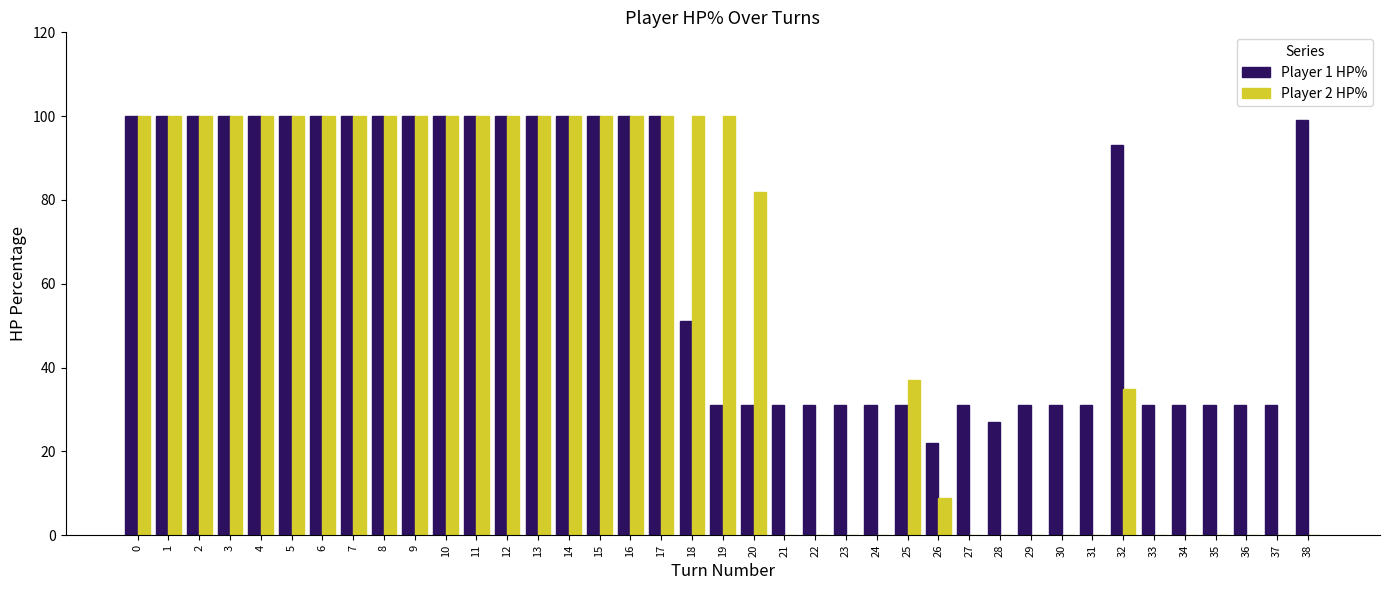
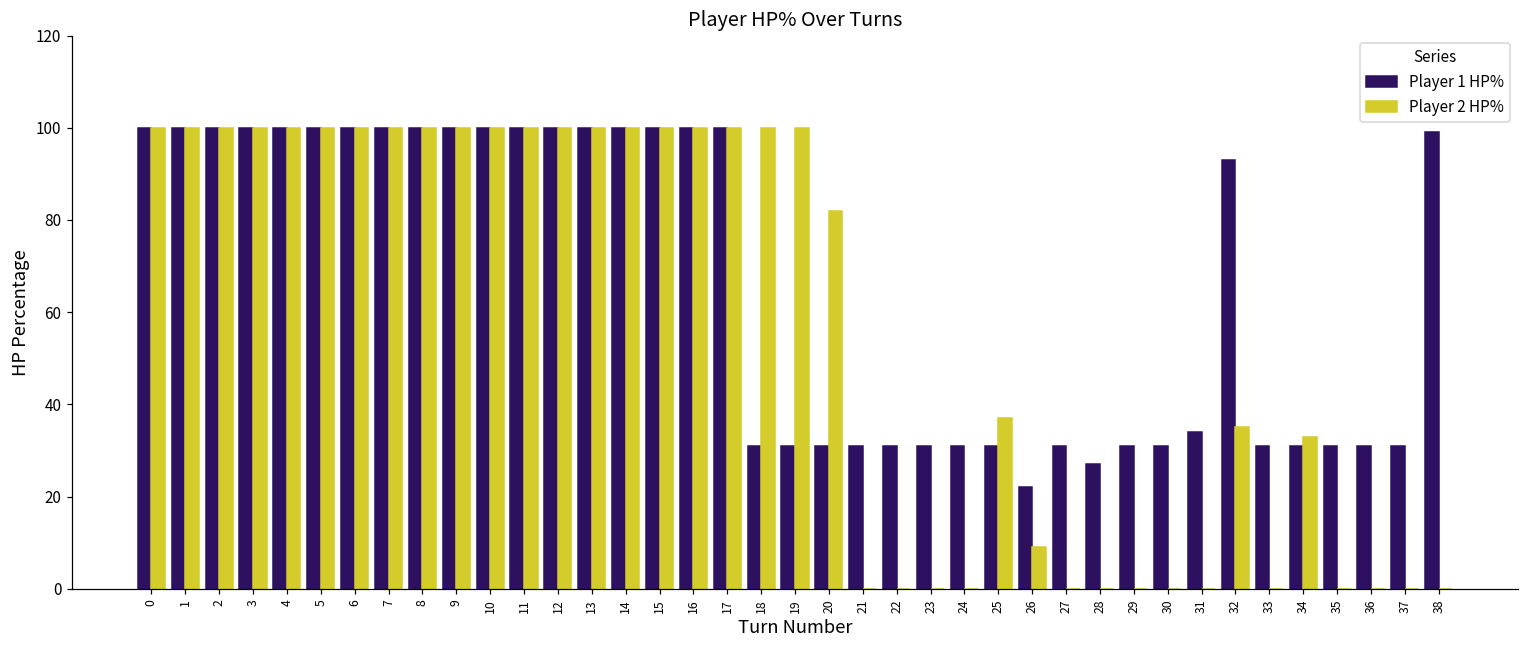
Player 1 HP%, 18: 51 -> 31
Player 1 HP%, 31: 31 -> 34
Player 2 HP%, 34: 0 -> 33
